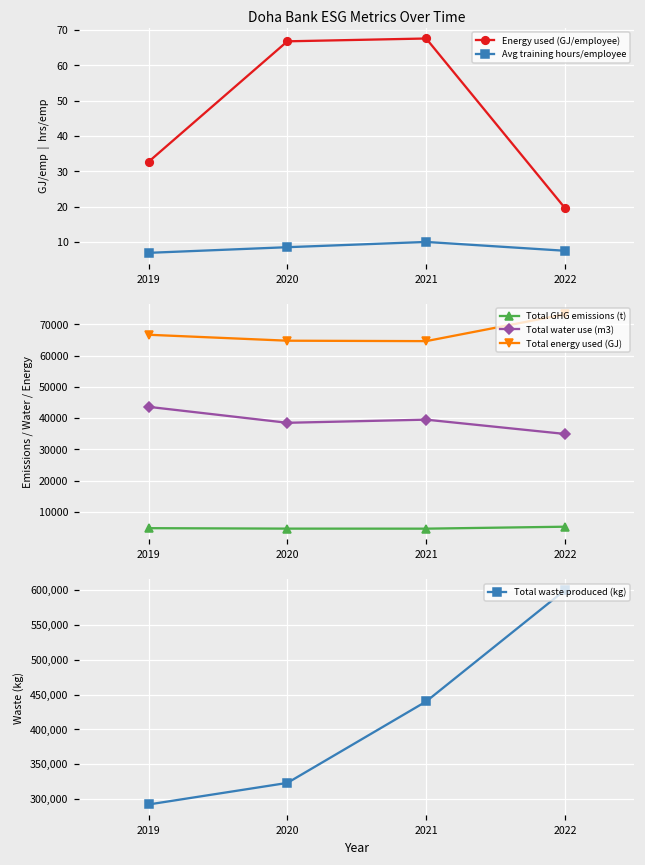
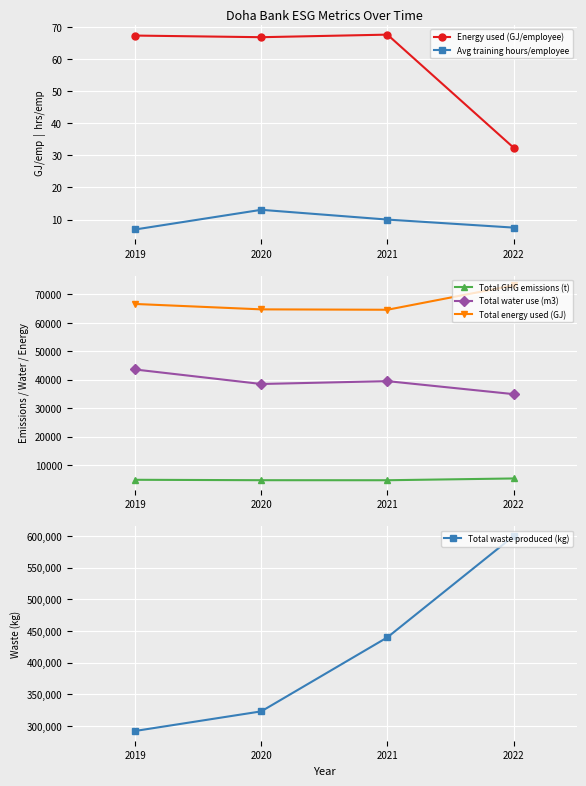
Doha Bank ESG Metrics Over Time, Energy used (GJ/employee), 2019: 33 -> 67
Doha Bank ESG Metrics Over Time, Avg training hours/employee, 2020: 9 -> 13
Doha Bank ESG Metrics Over Time, Energy used (GJ/employee), 2022: 20 -> 32
